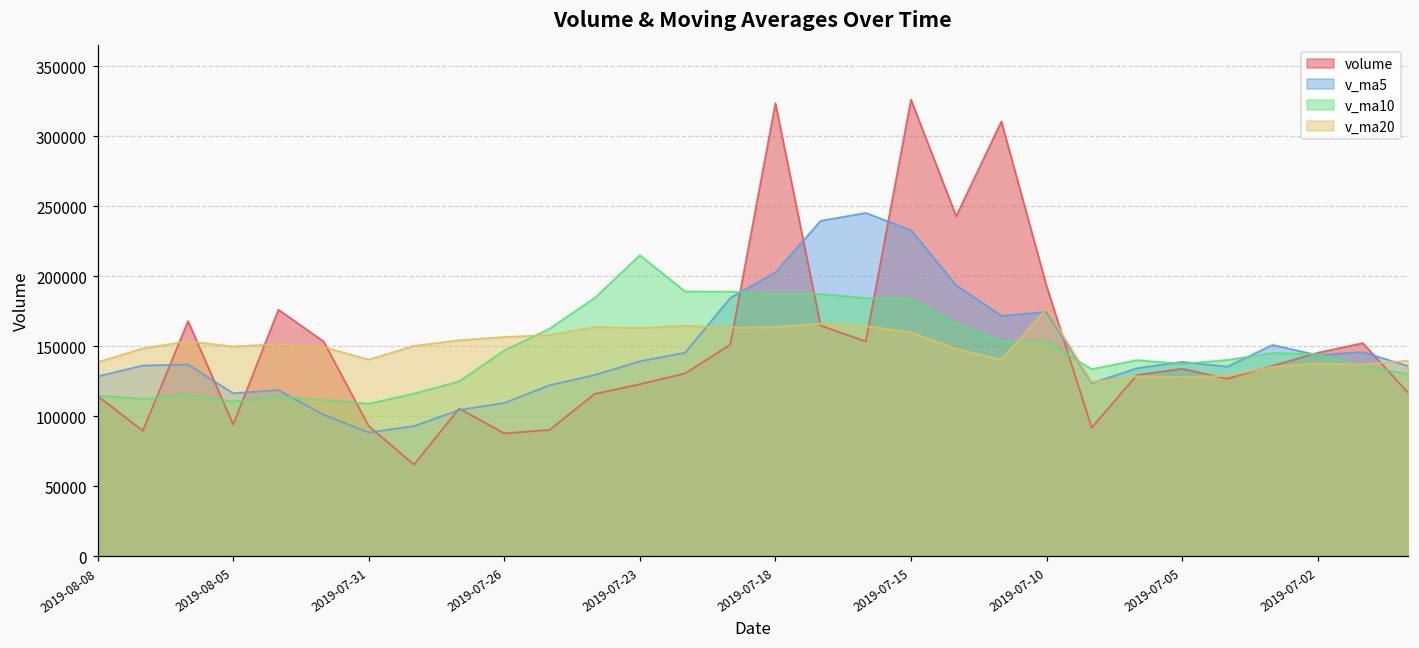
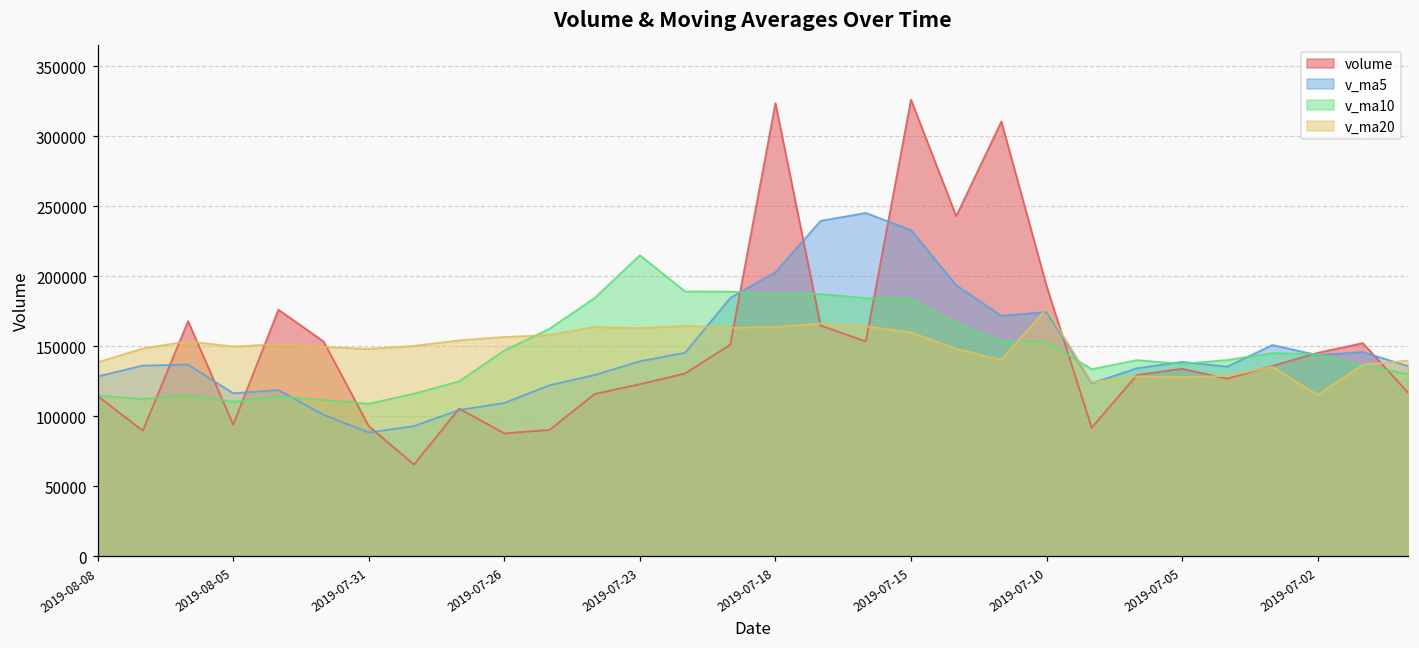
v_ma20, 2019-07-31: 140000 -> 148000
v_ma20, 2019-07-02: 138000 -> 115000
